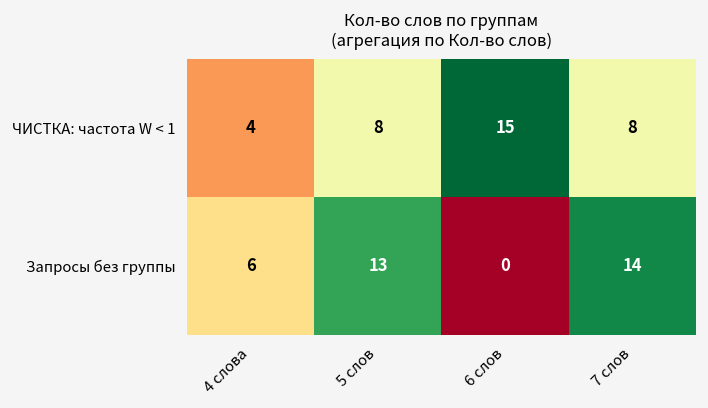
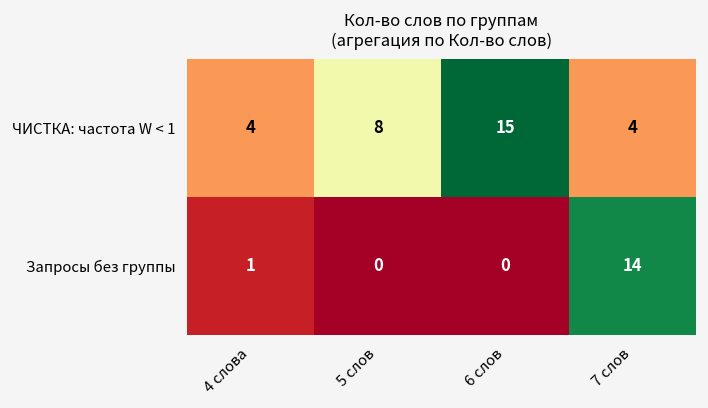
ЧИСТКА: частота W < 1, 7 слов: 8 -> 4
Запросы без группы, 4 слова: 6 -> 1
Запросы без группы, 5 слов: 13 -> 0
